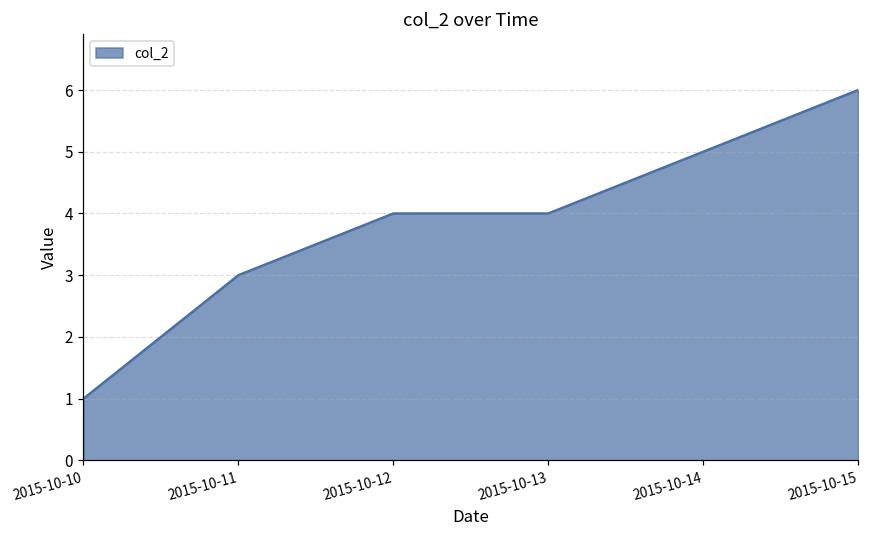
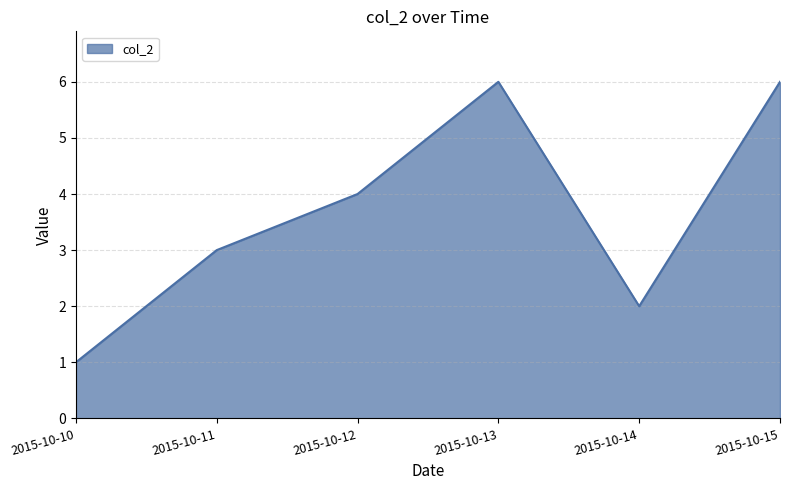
2015-10-13: 4 -> 6
2015-10-14: 5 -> 2
